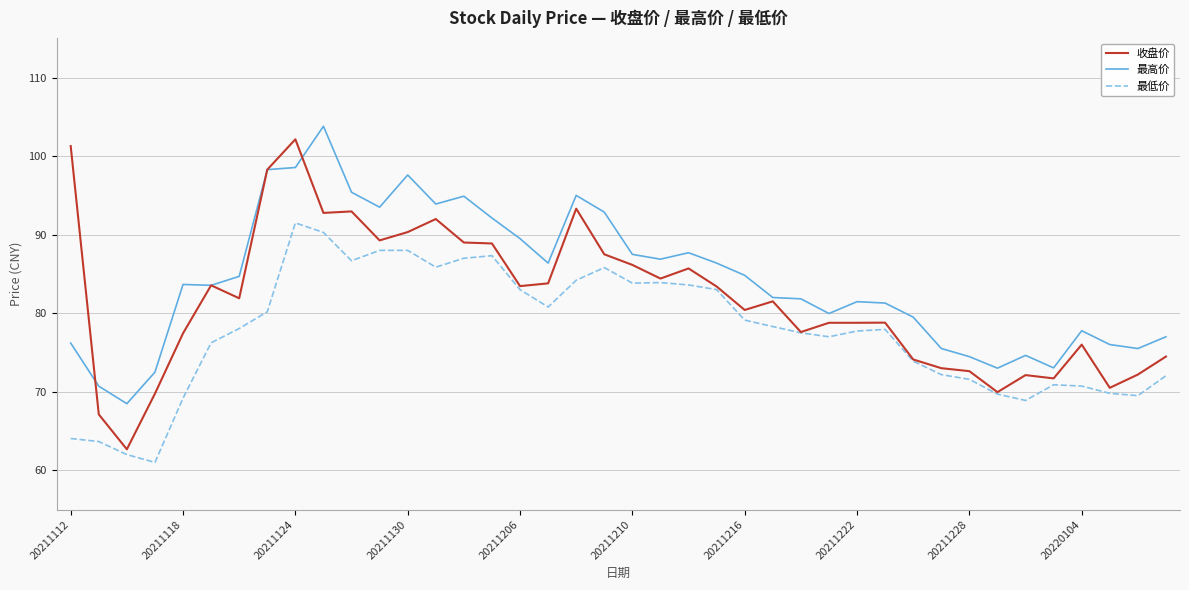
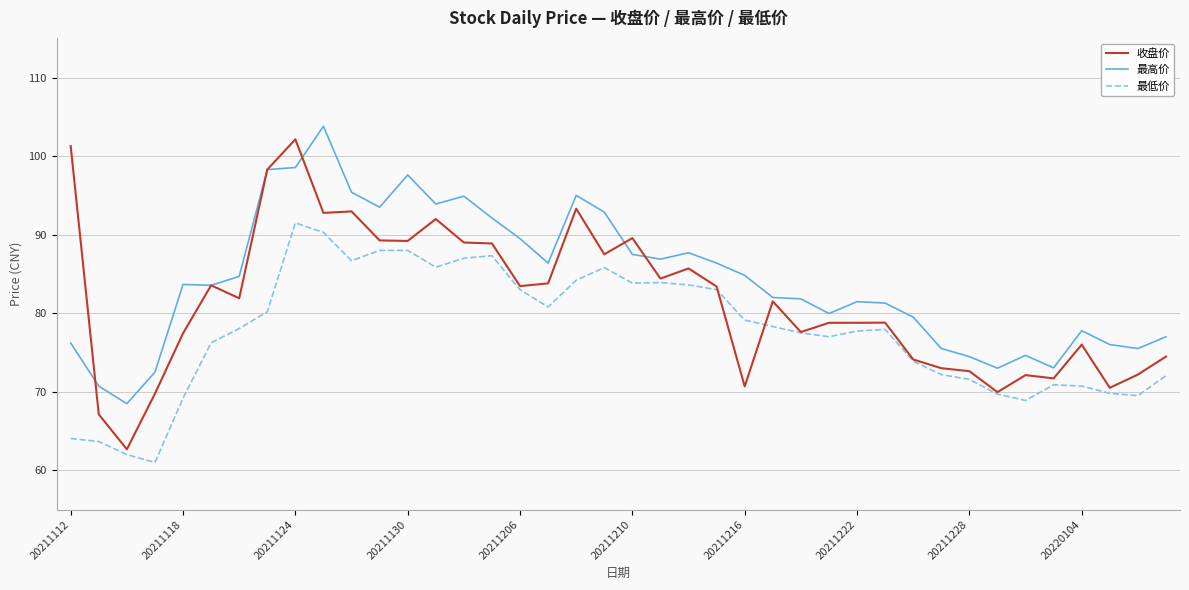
收盘价, 20211130: 90 -> 89
收盘价, 20211210: 86 -> 90
收盘价, 20211216: 80 -> 71
